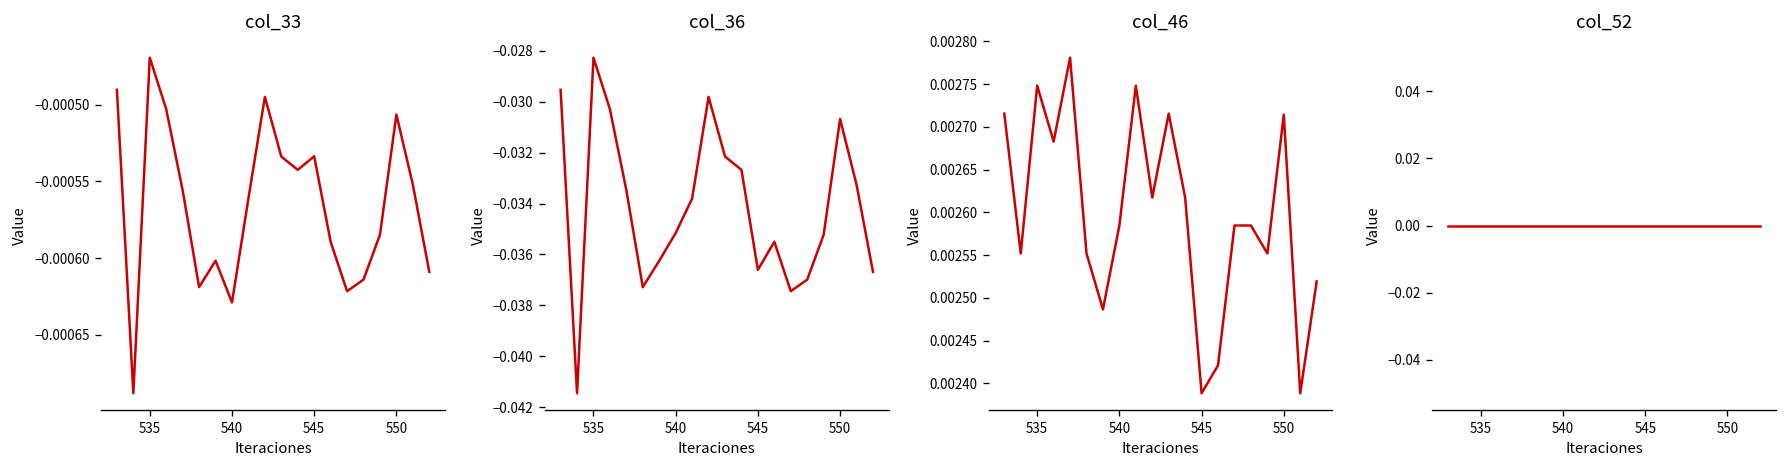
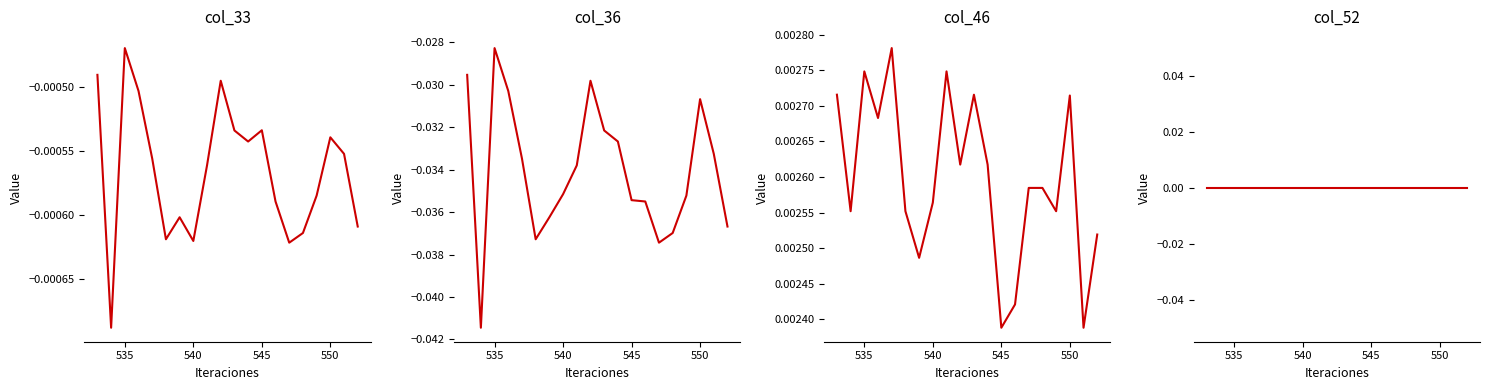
col_33, 540: -0.000629 -> -0.000620
col_33, 550: -0.000506 -> -0.000539
col_36, 545: -0.0366 -> -0.0354
col_46, 540: 0.00258 -> 0.00256
